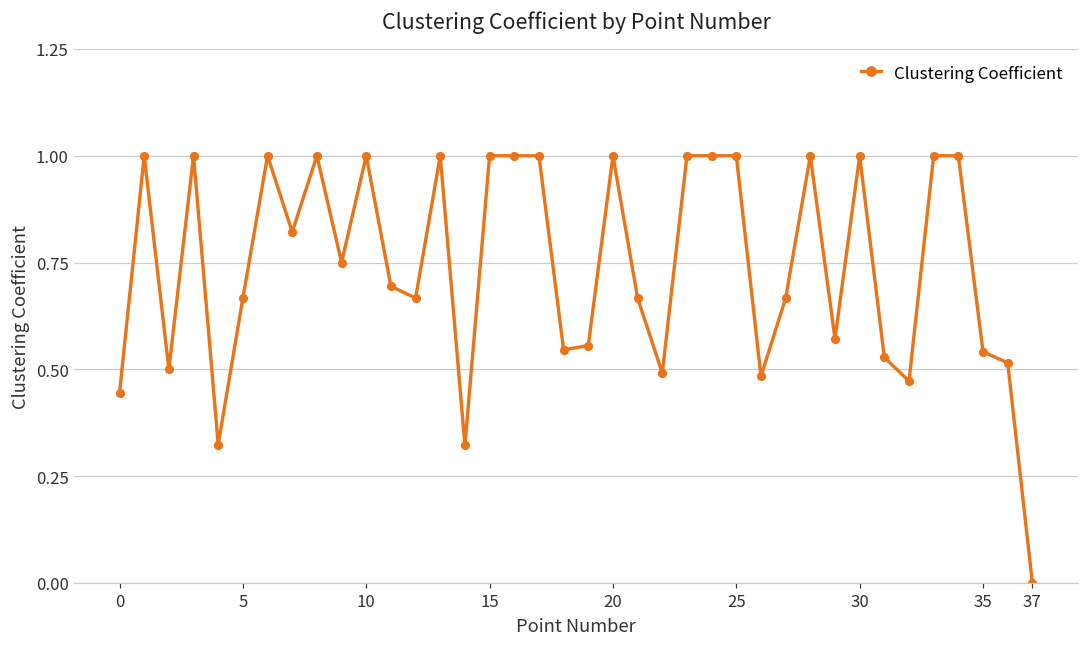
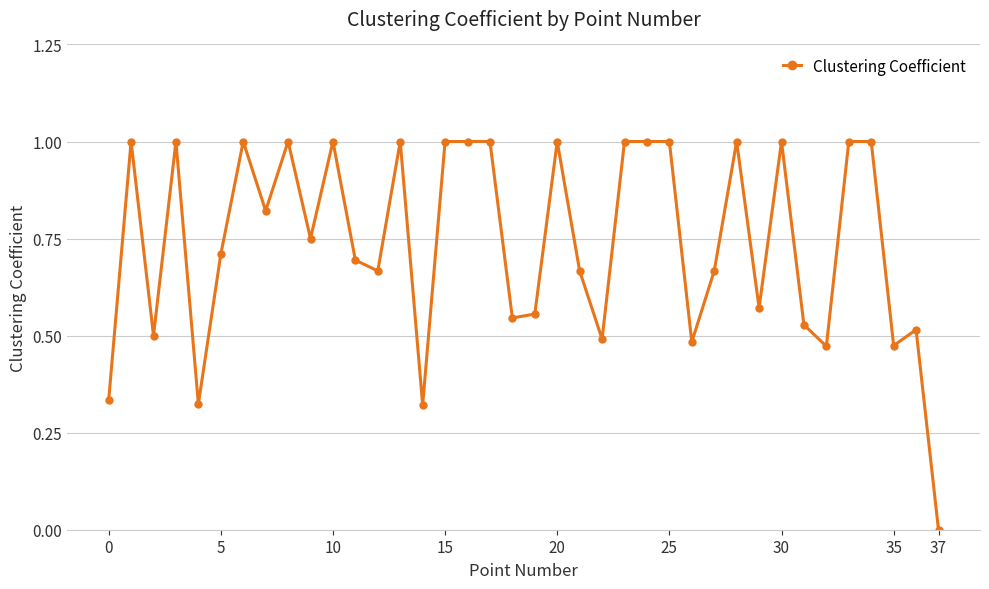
0: 0.44 -> 0.33
5: 0.67 -> 0.71
35: 0.54 -> 0.47
